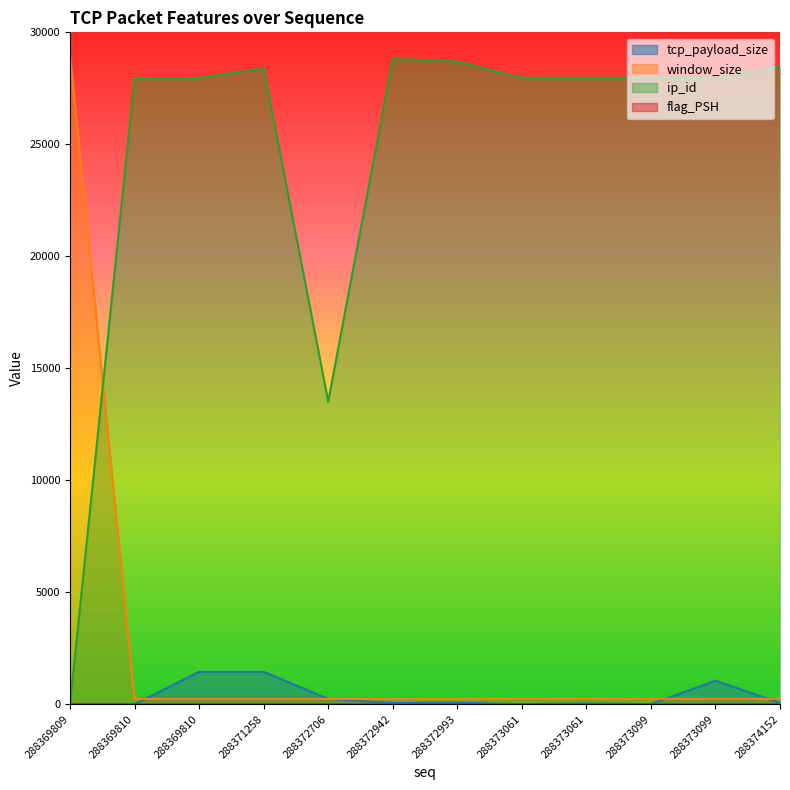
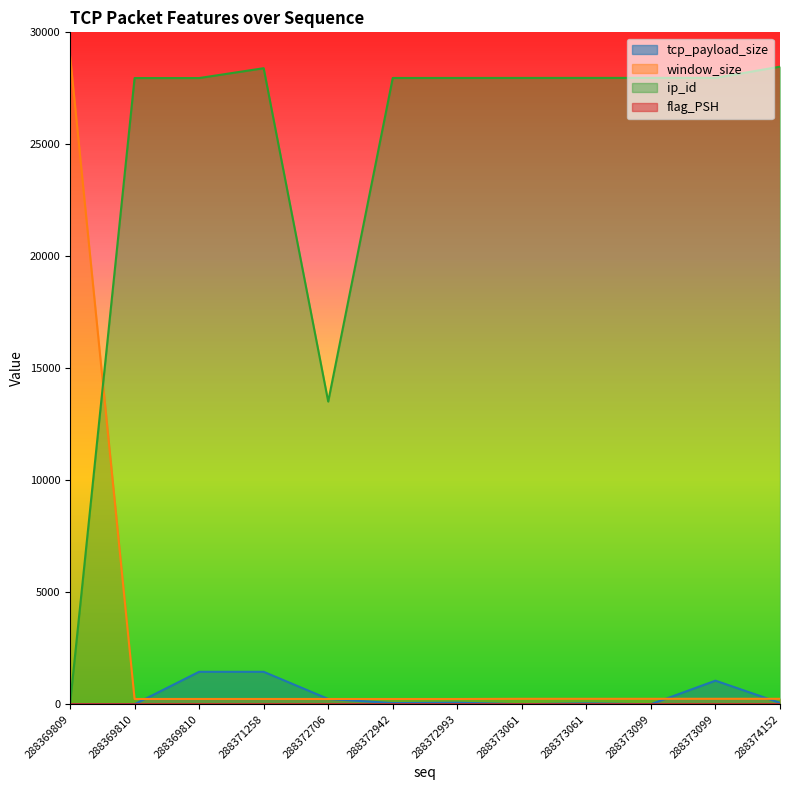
ip_id, 288372942: 28800 -> 28000
ip_id, 288372993: 28700 -> 28000
